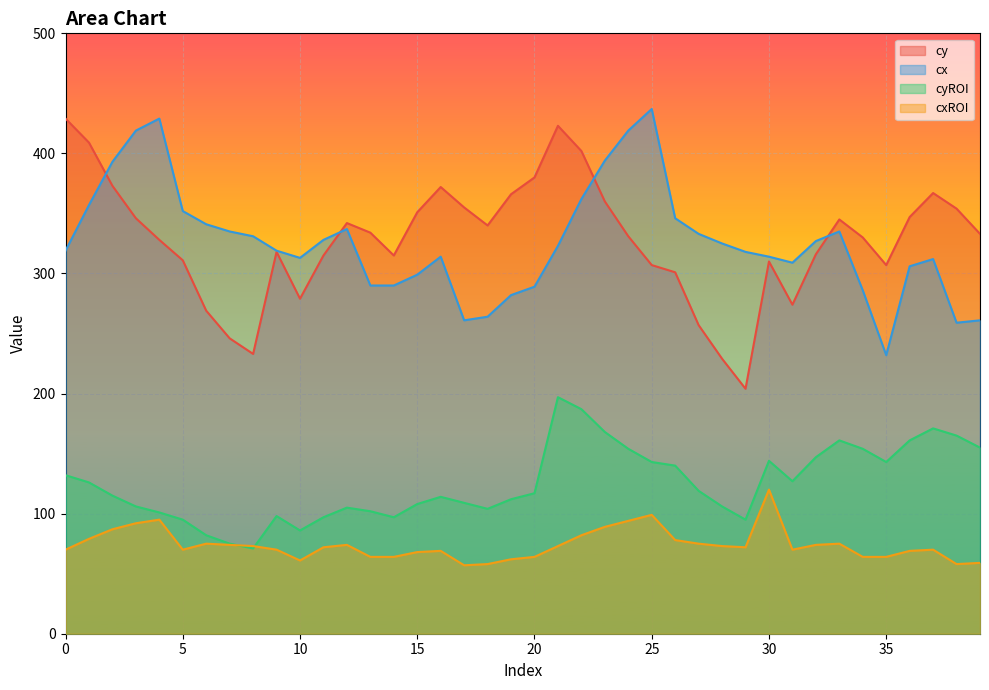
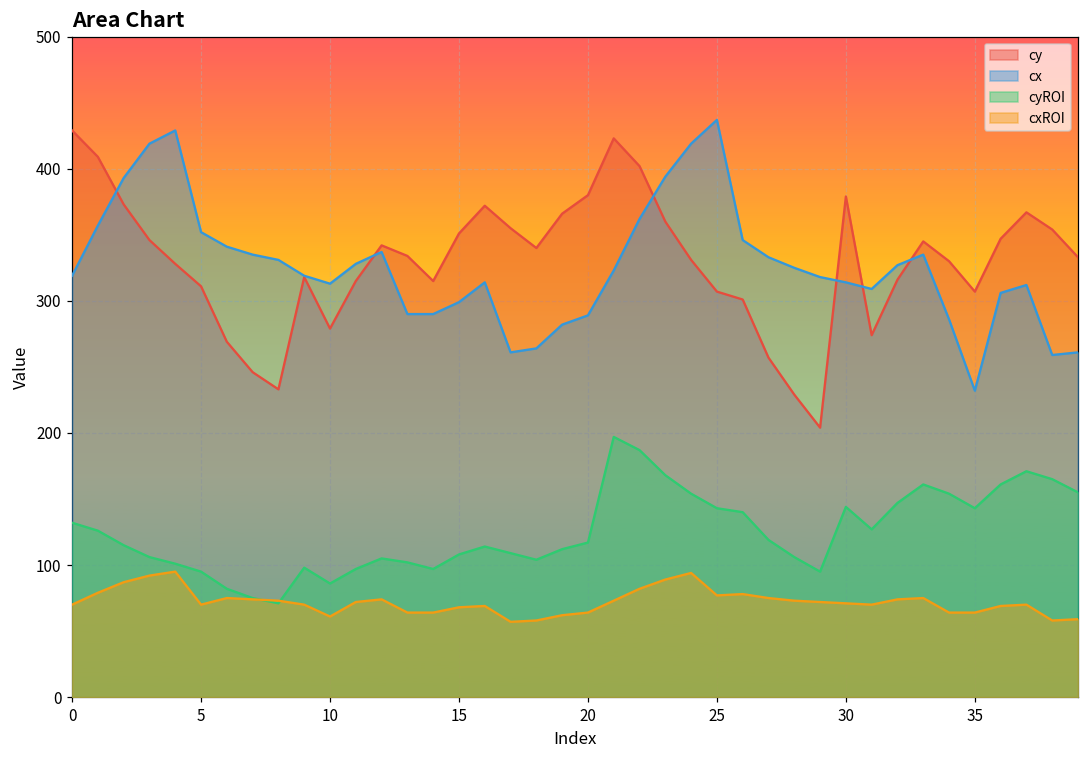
cxROI, 25: 99 -> 77
cy, 30: 310 -> 379
cxROI, 30: 120 -> 71
